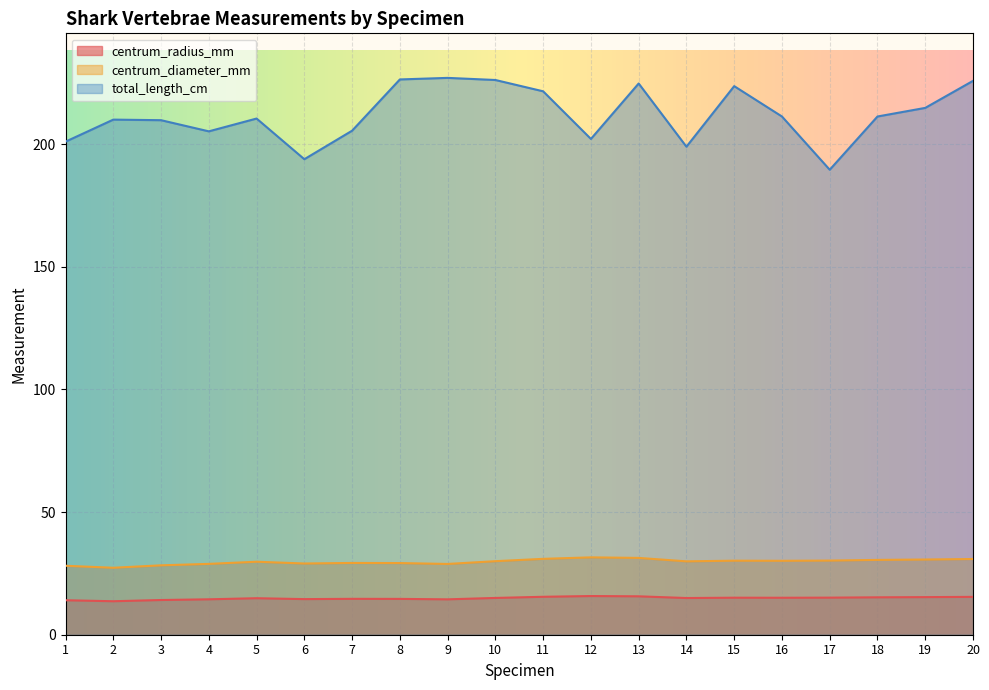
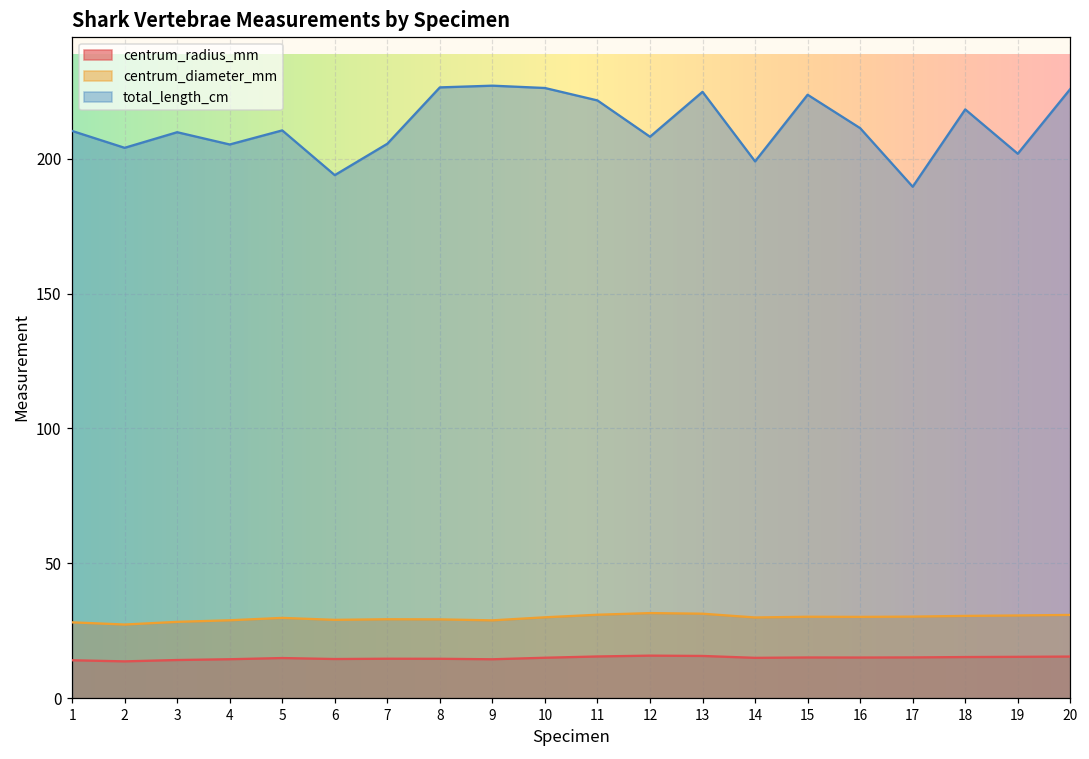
total_length_cm, 1: 201 -> 210
total_length_cm, 2: 210 -> 204
total_length_cm, 12: 202 -> 208
total_length_cm, 18: 211 -> 218
total_length_cm, 19: 215 -> 202
